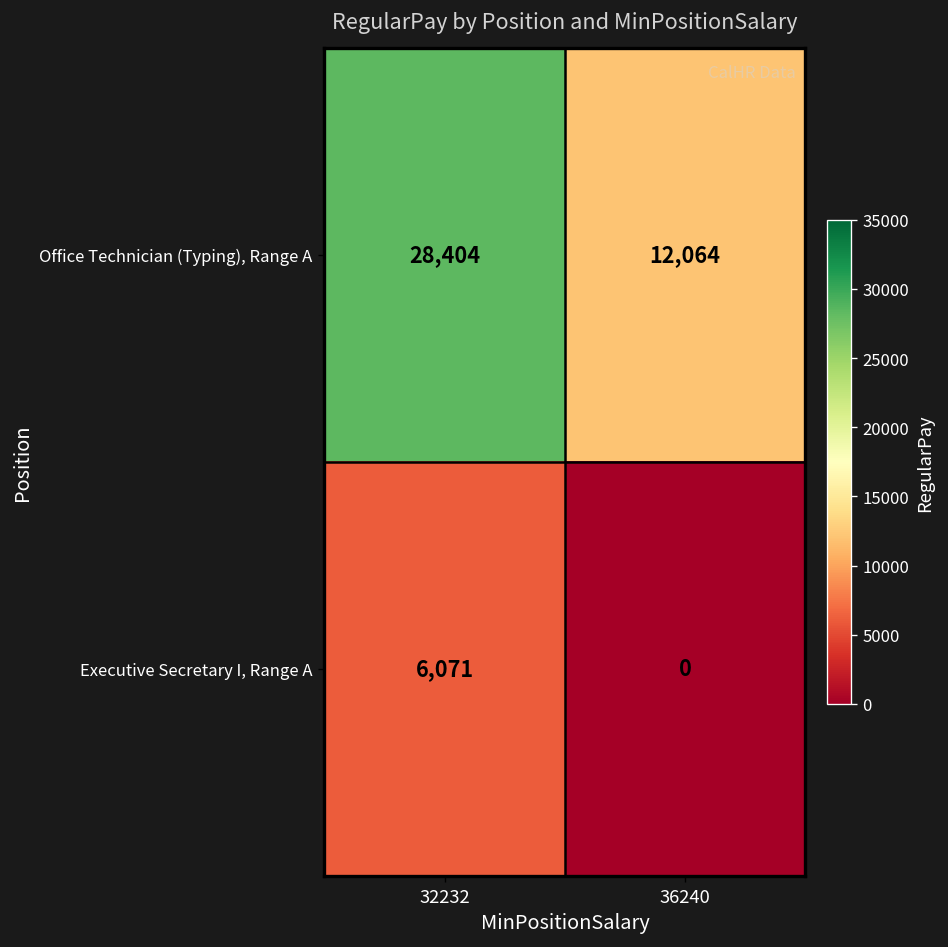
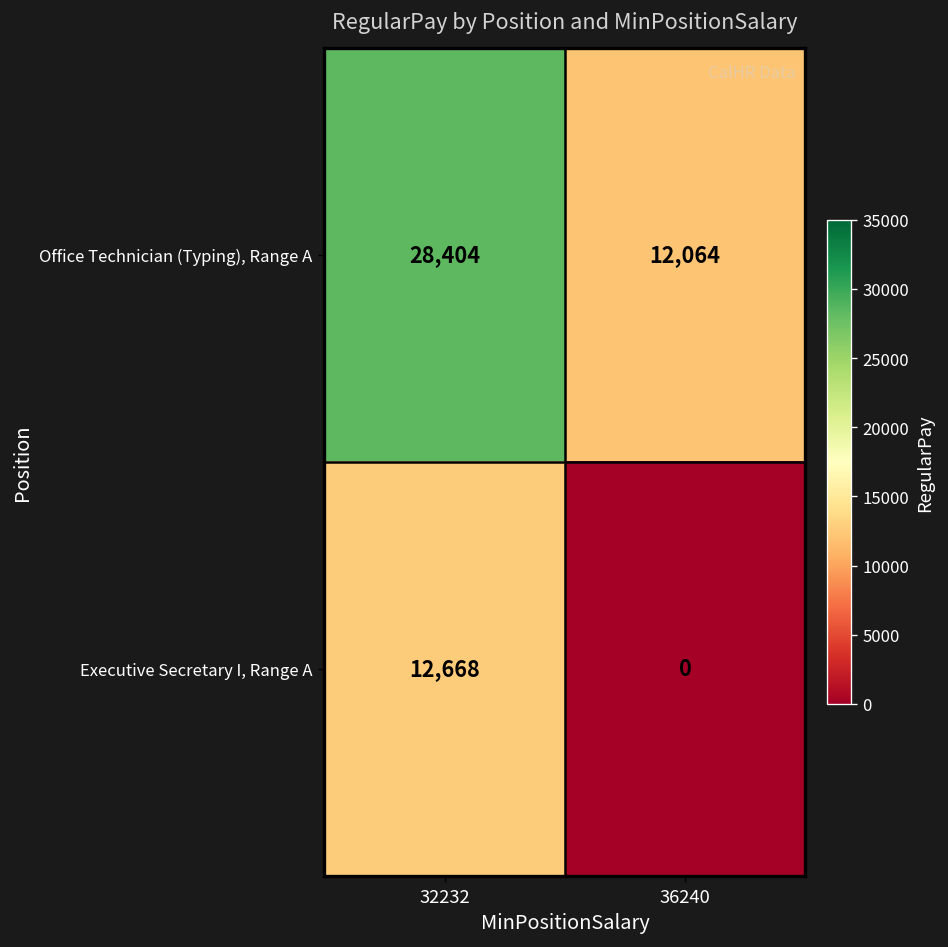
Executive Secretary I, Range A, 32232: 6,071 -> 12,668
